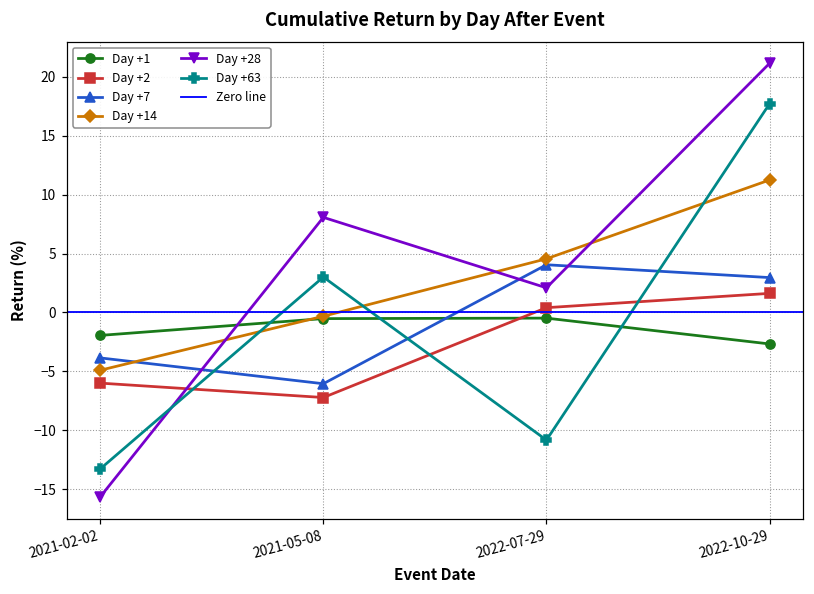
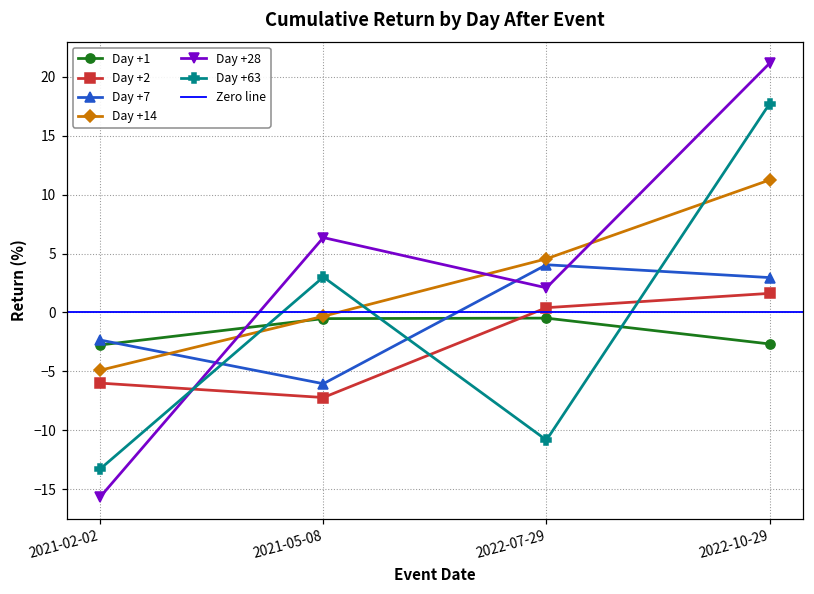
Day +1, 2021-02-02: -1.9 -> -2.8
Day +7, 2021-02-02: -3.9 -> -2.3
Day +28, 2021-05-08: 8.1 -> 6.4
